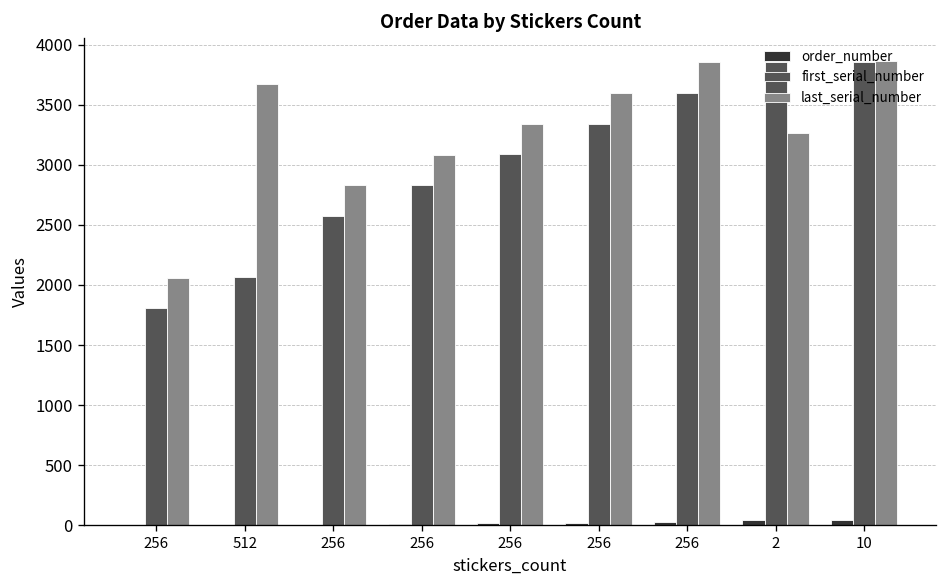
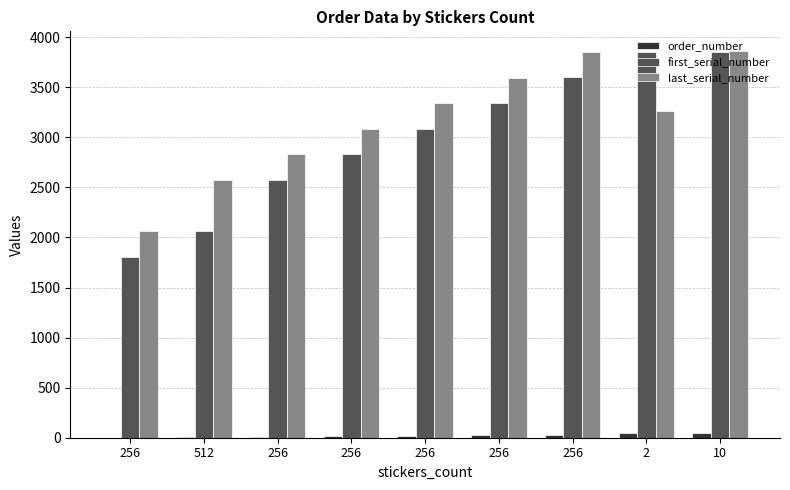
last_serial_number, 512: 3670 -> 2570
